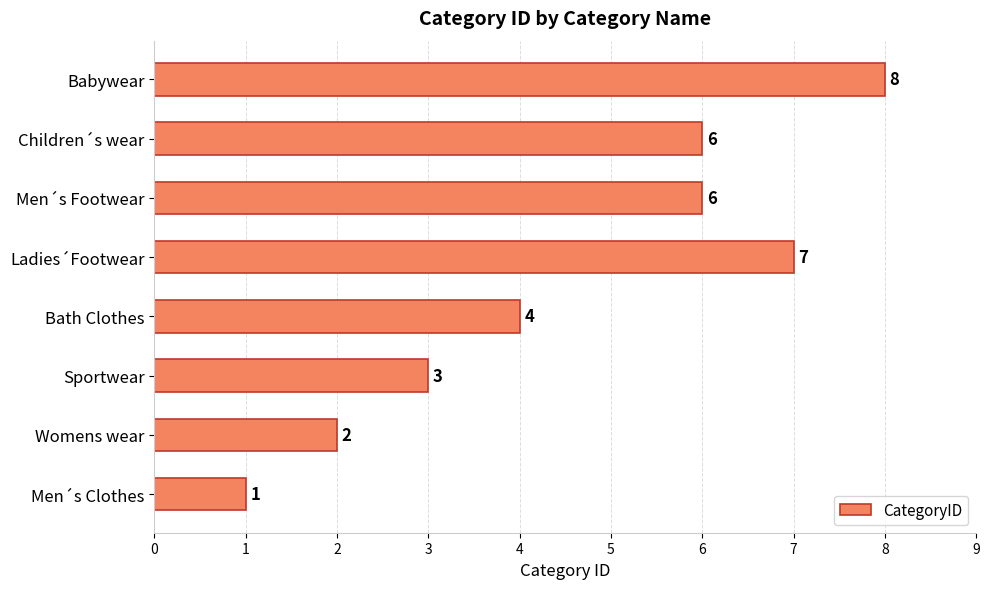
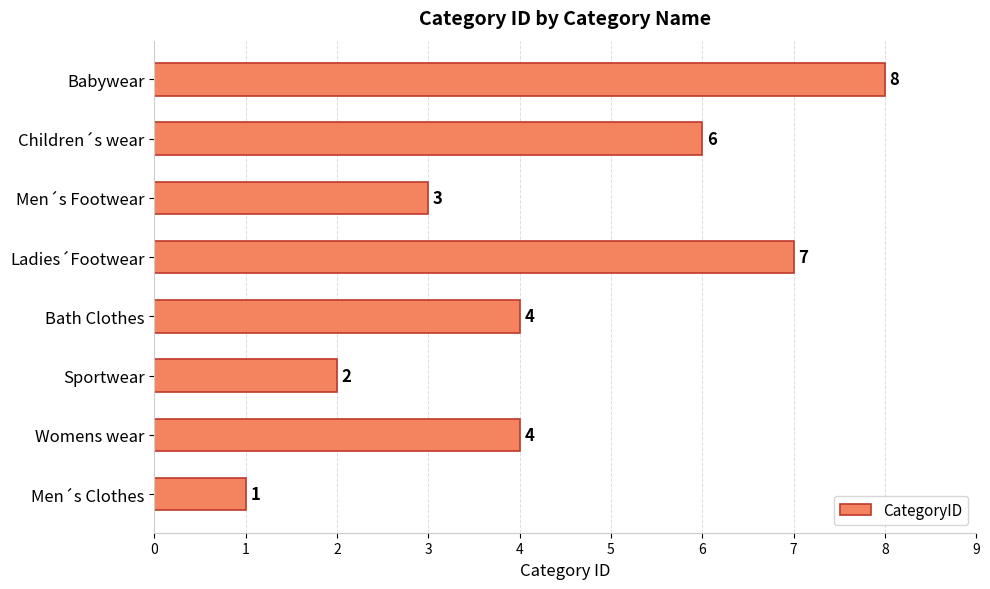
Men´s Footwear: 6 -> 3
Sportwear: 3 -> 2
Womens wear: 2 -> 4
